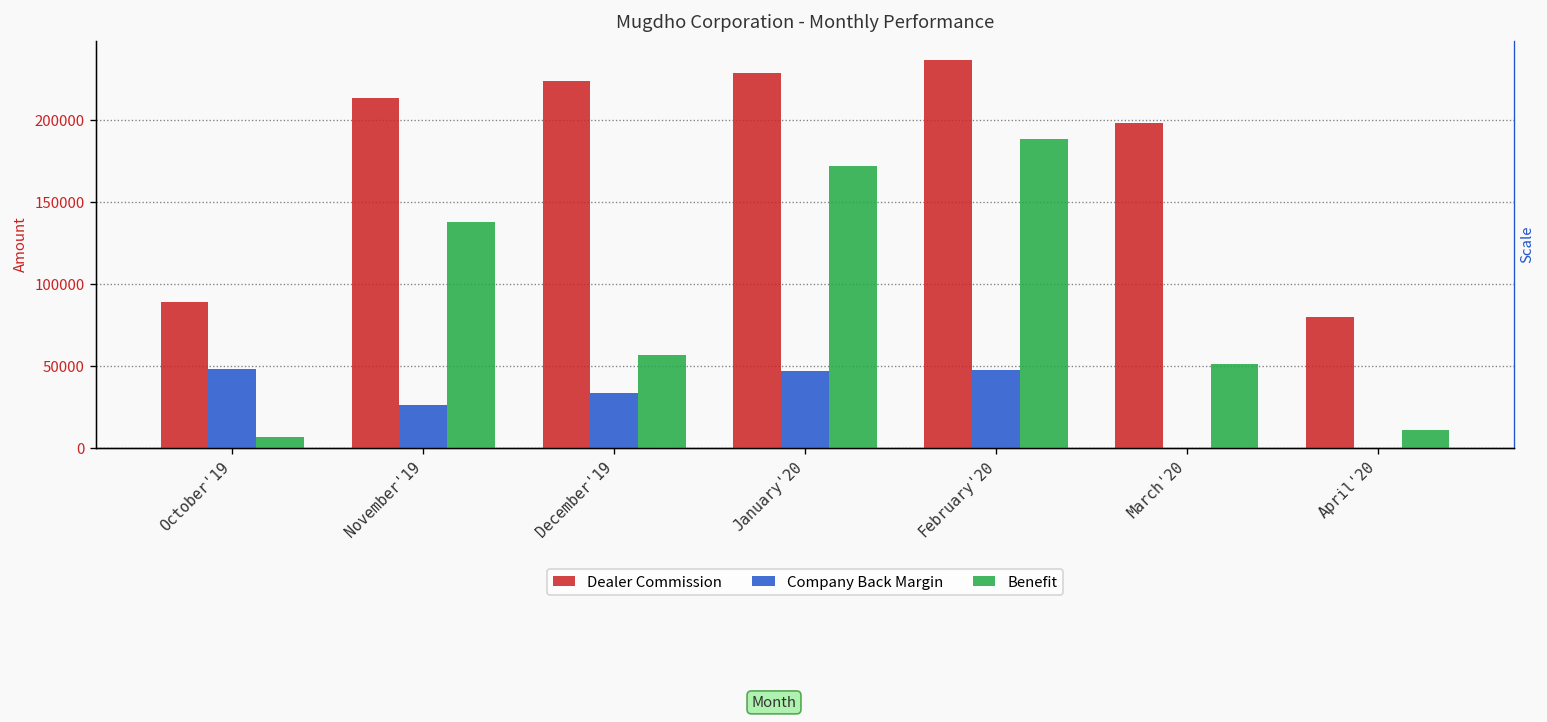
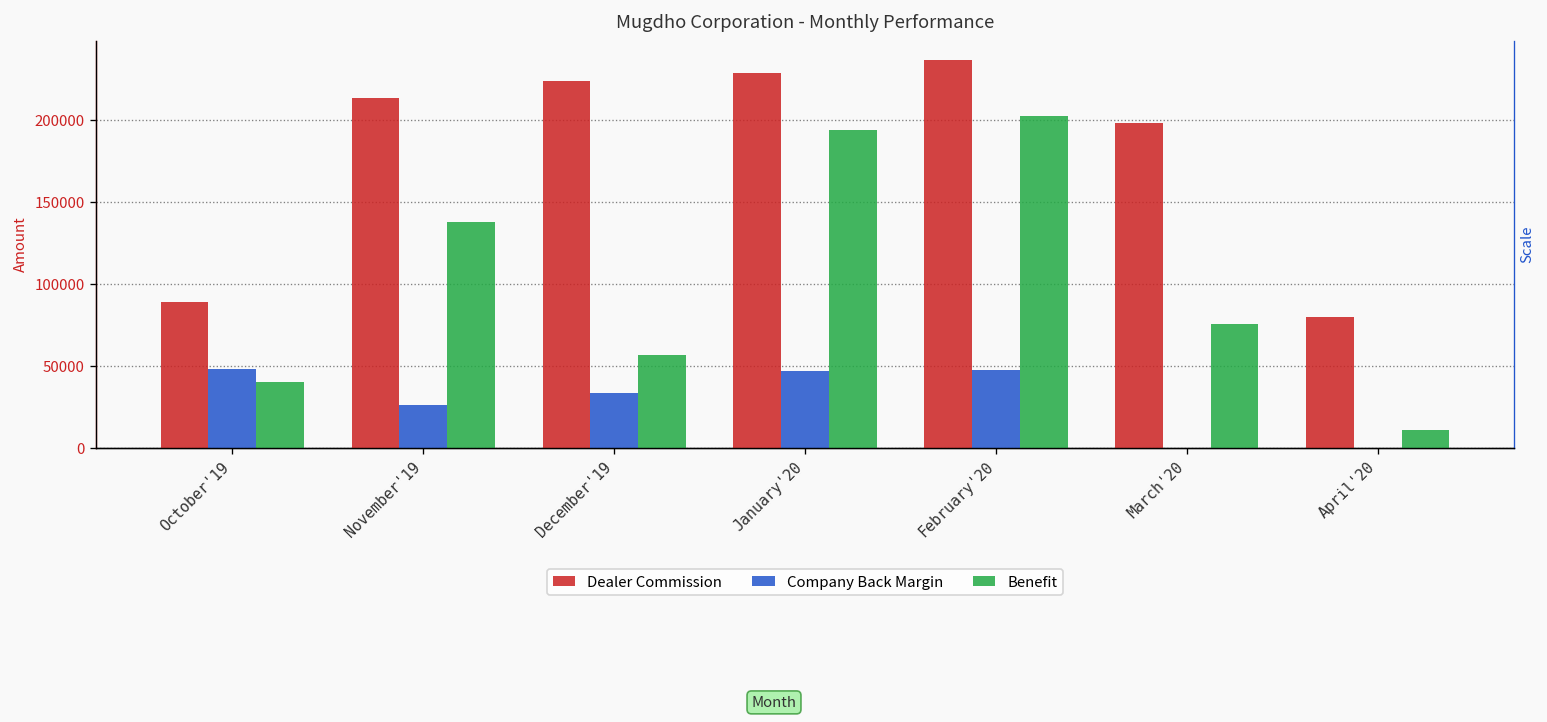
Benefit, October'19: 7000 -> 40000
Benefit, January'20: 172000 -> 194000
Benefit, February'20: 188000 -> 202000
Benefit, March'20: 51000 -> 75000
